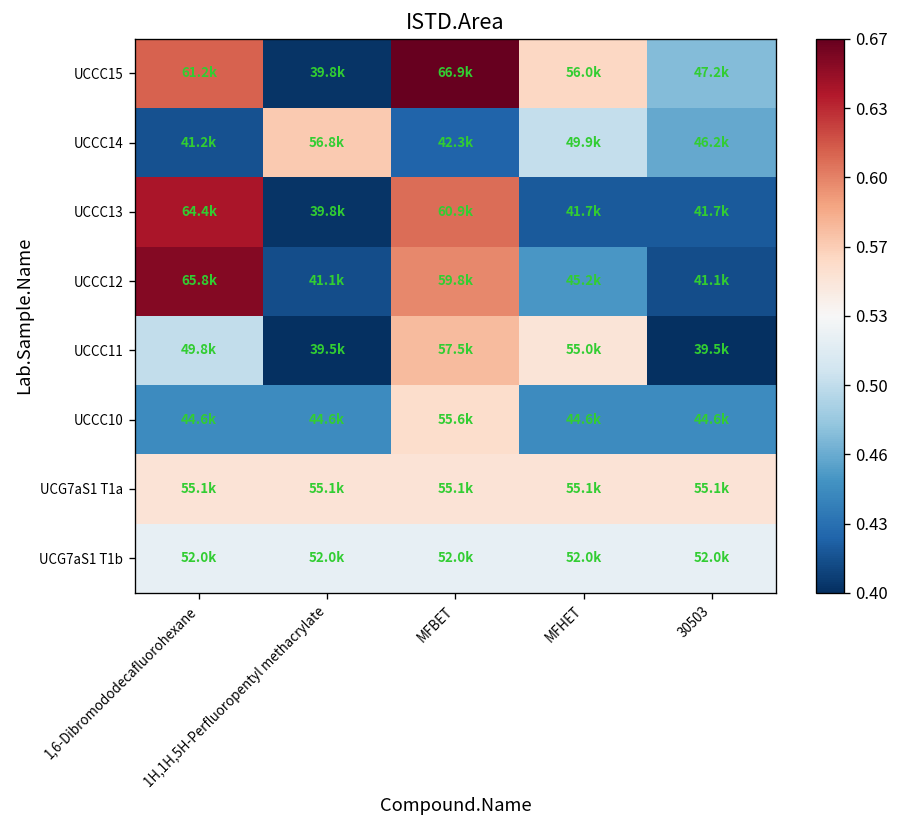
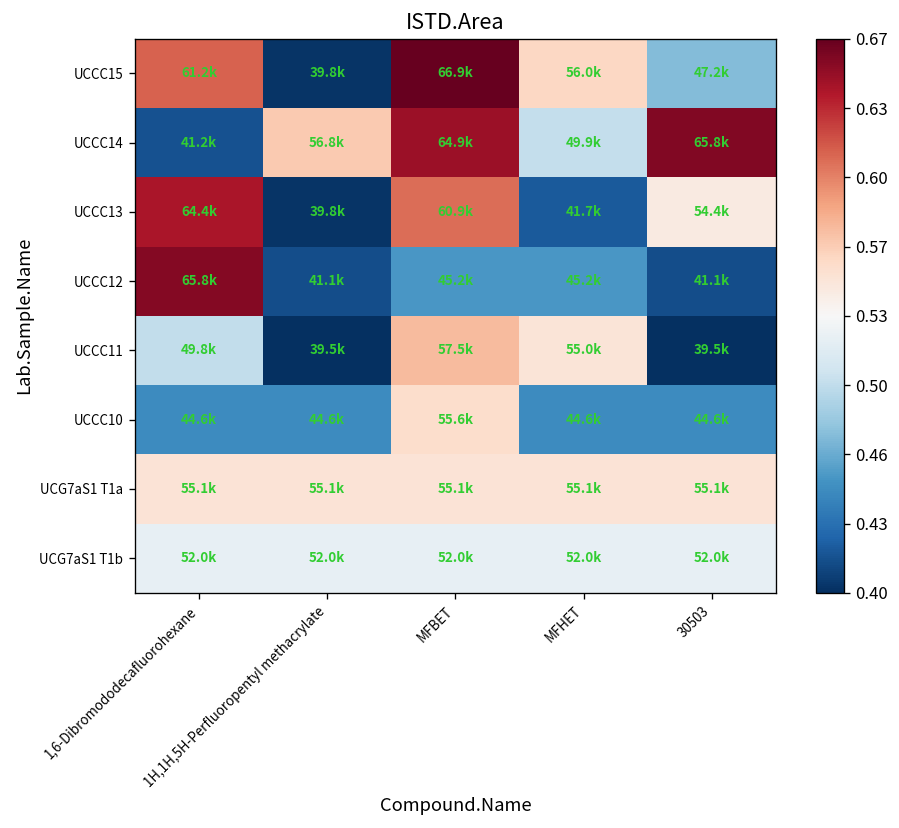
UCCC14, MFBET: 42.3k -> 64.9k
UCCC14, 30503: 46.2k -> 65.8k
UCCC13, 30503: 41.7k -> 54.4k
UCCC12, MFBET: 59.8k -> 45.2k
